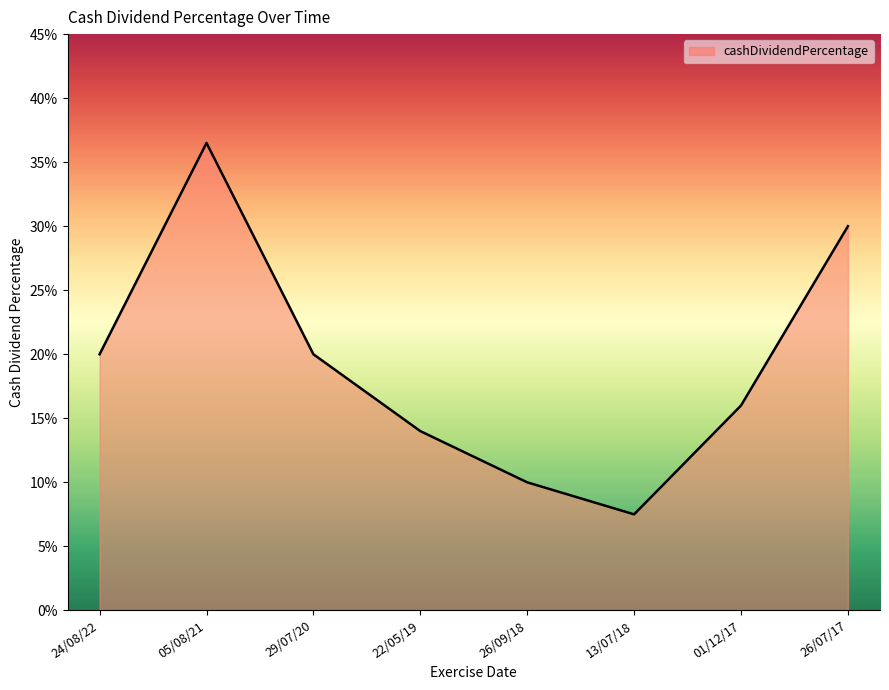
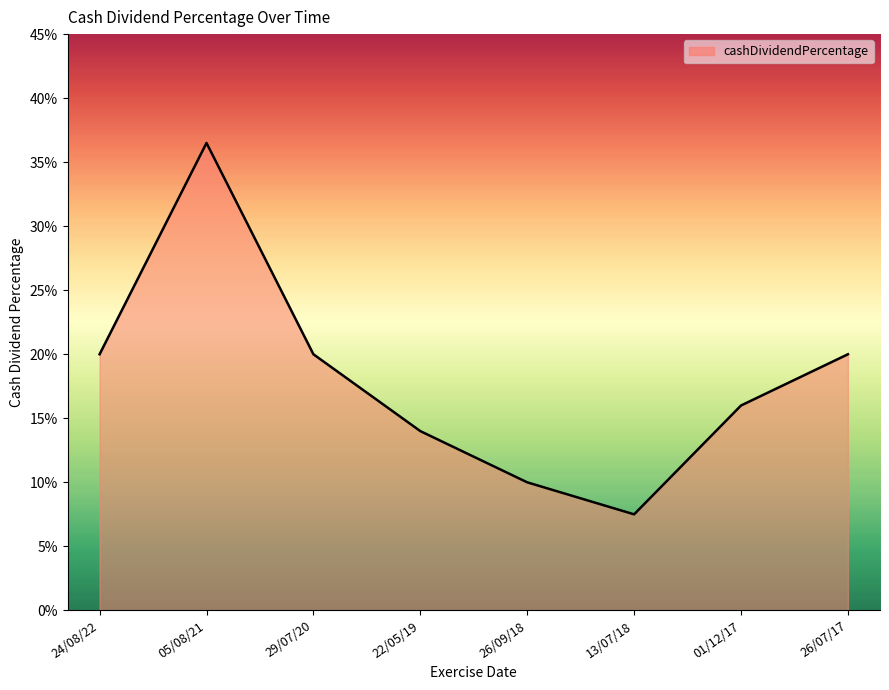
26/07/17: 30.0% -> 20.0%
